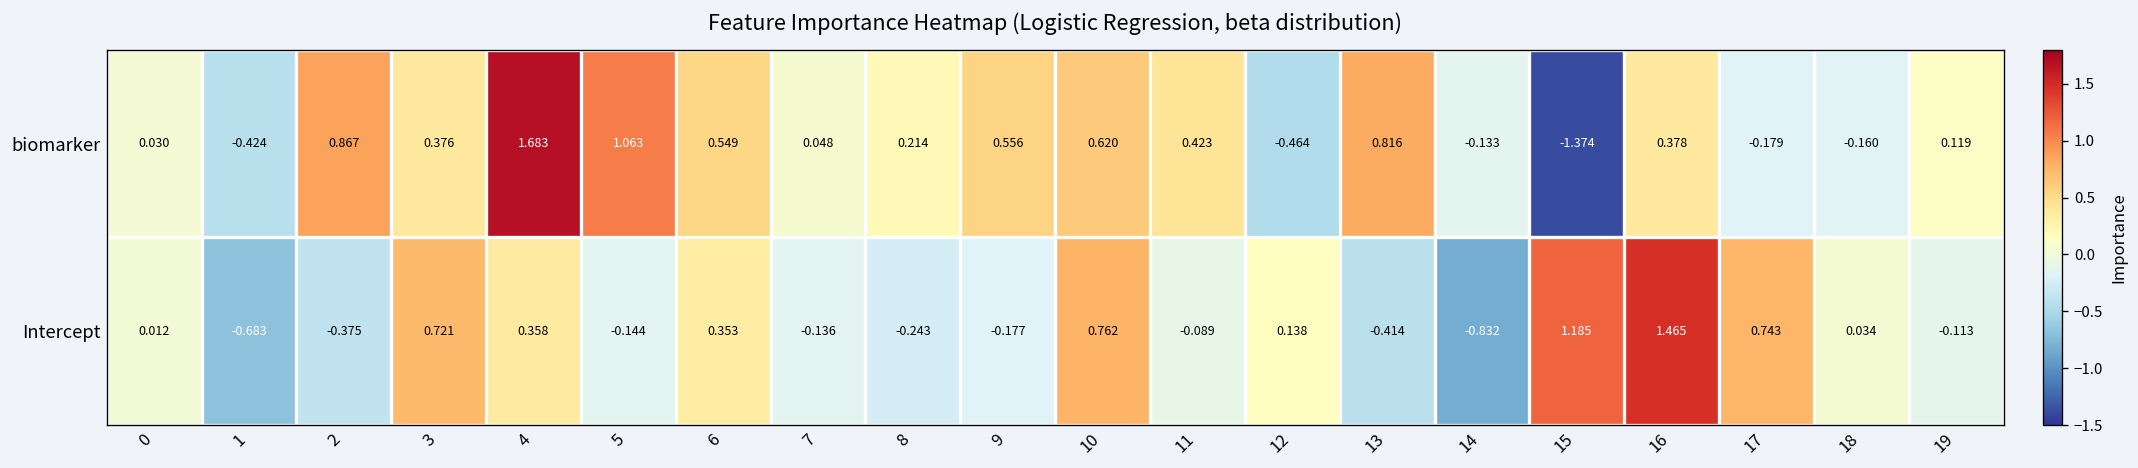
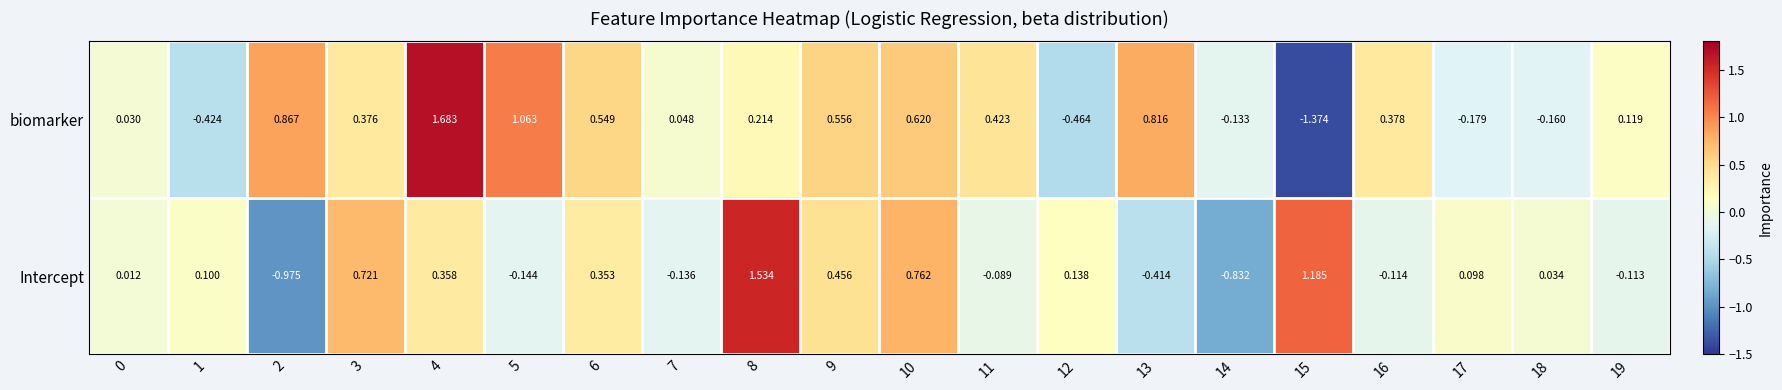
Intercept, 1: -0.683 -> 0.100
Intercept, 2: -0.375 -> -0.975
Intercept, 8: -0.243 -> 1.534
Intercept, 9: -0.177 -> 0.456
Intercept, 16: 1.465 -> -0.114
Intercept, 17: 0.743 -> 0.098
